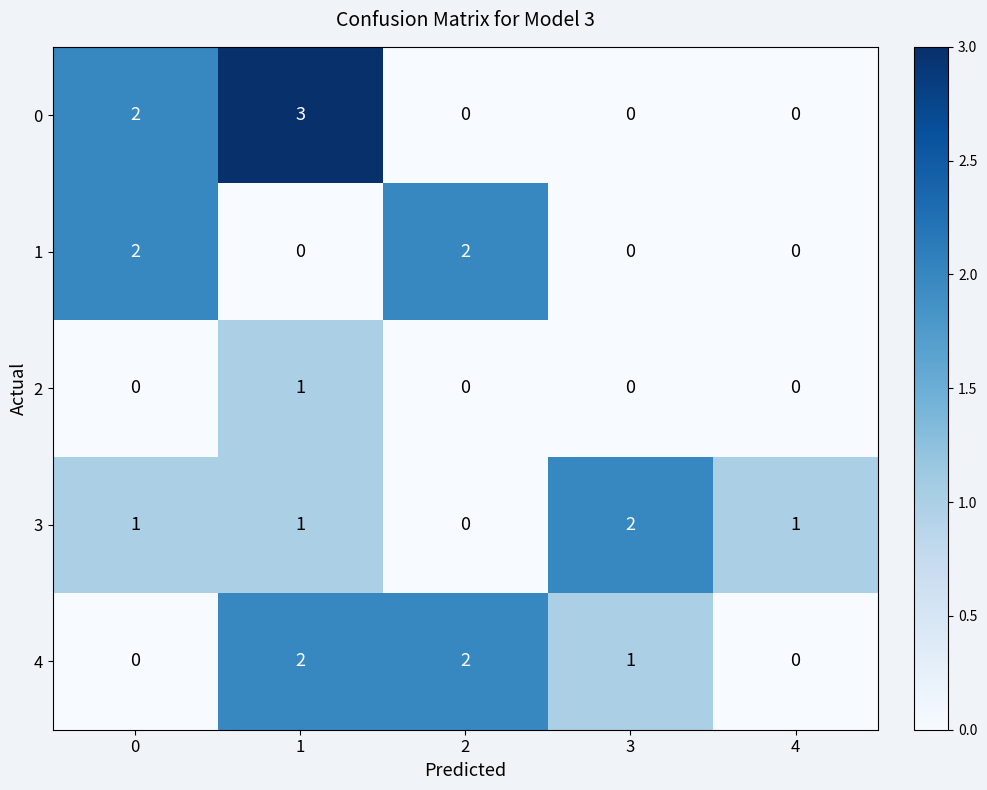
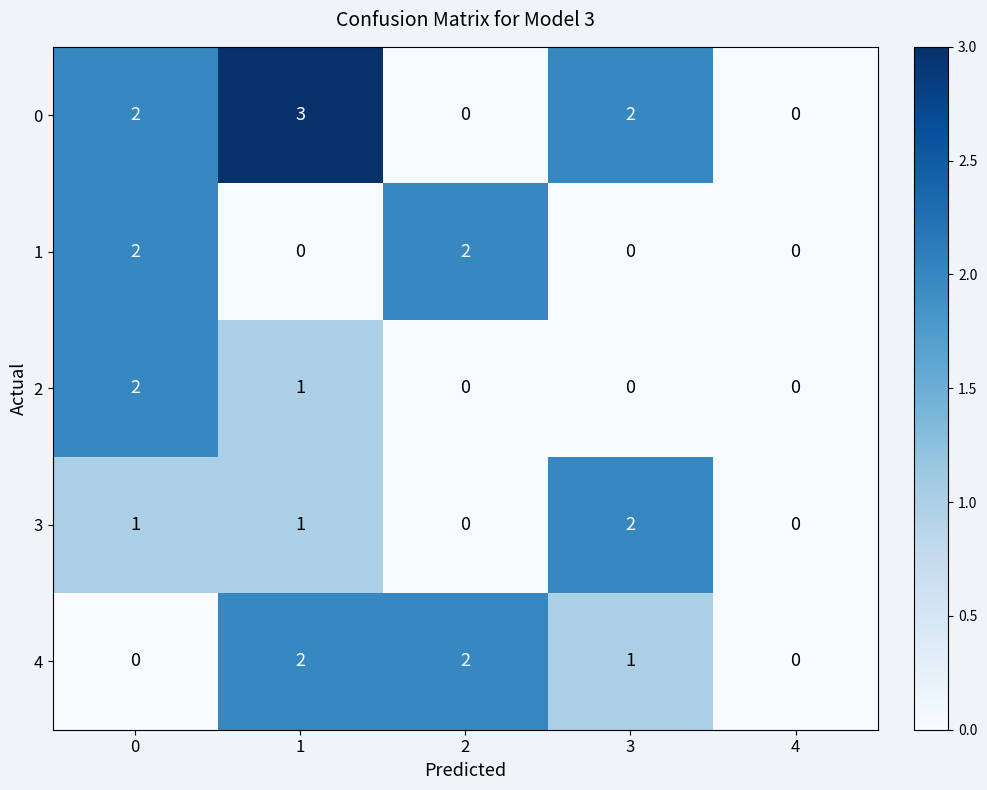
0, 3: 0 -> 2
2, 0: 0 -> 2
3, 4: 1 -> 0
